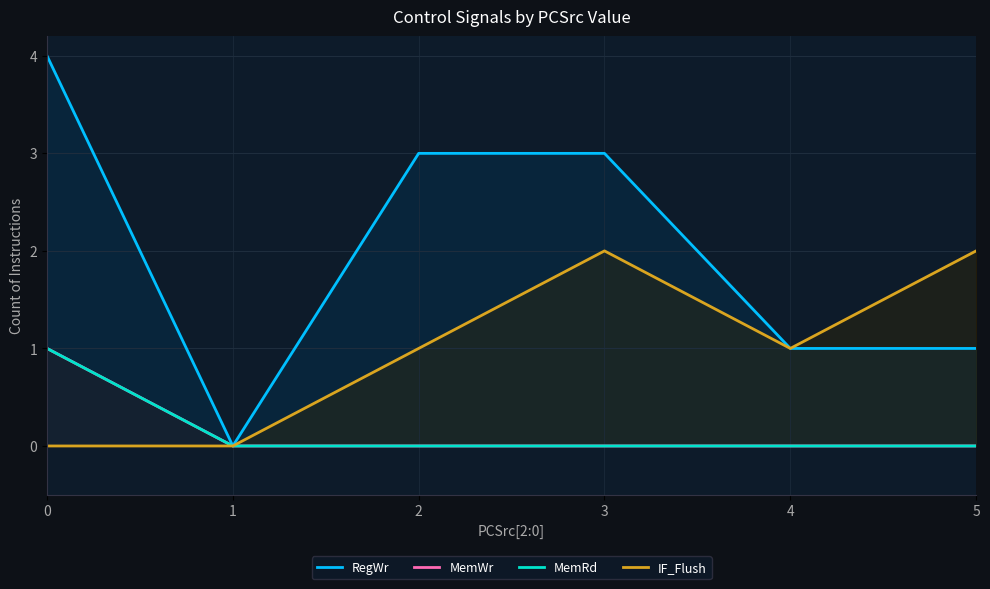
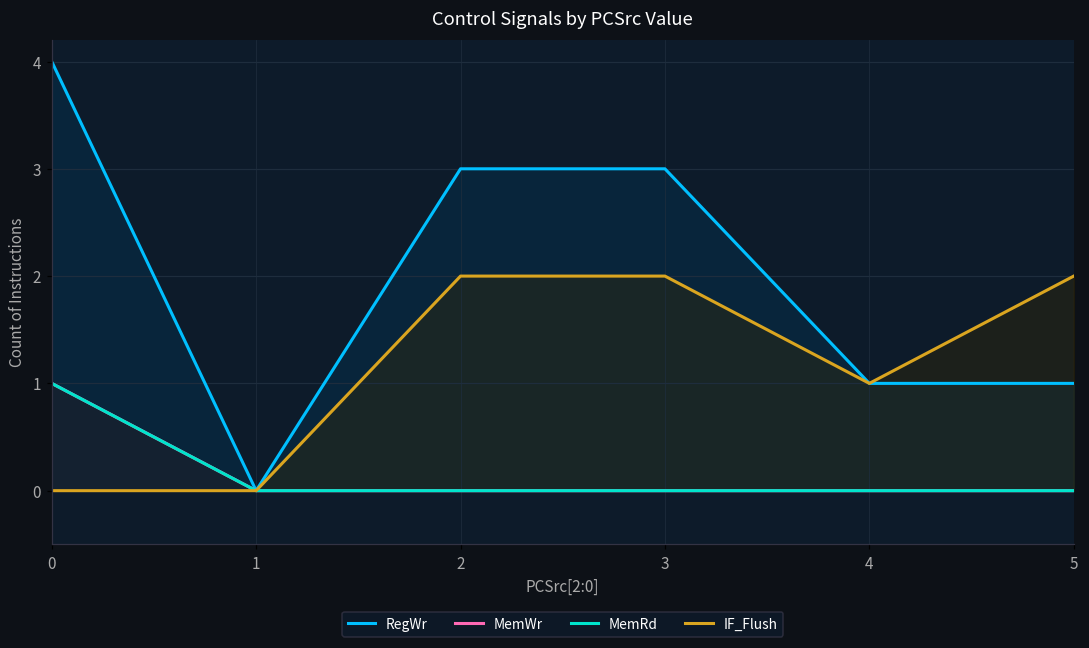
IF_Flush, 2: 1 -> 2
